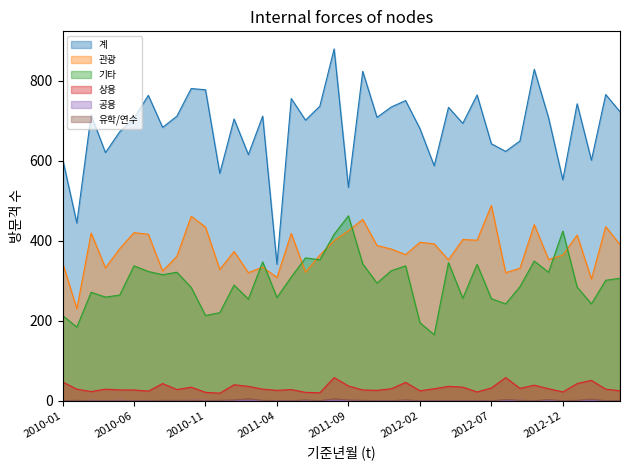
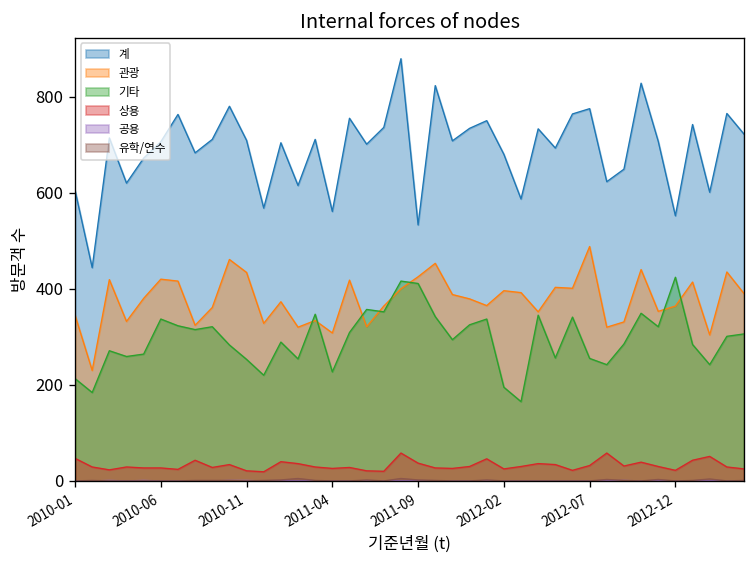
계, 2010-11: 780 -> 710
기타, 2010-11: 210 -> 250
계, 2011-04: 340 -> 560
기타, 2011-04: 260 -> 230
기타, 2011-09: 460 -> 410
계, 2012-07: 640 -> 780
